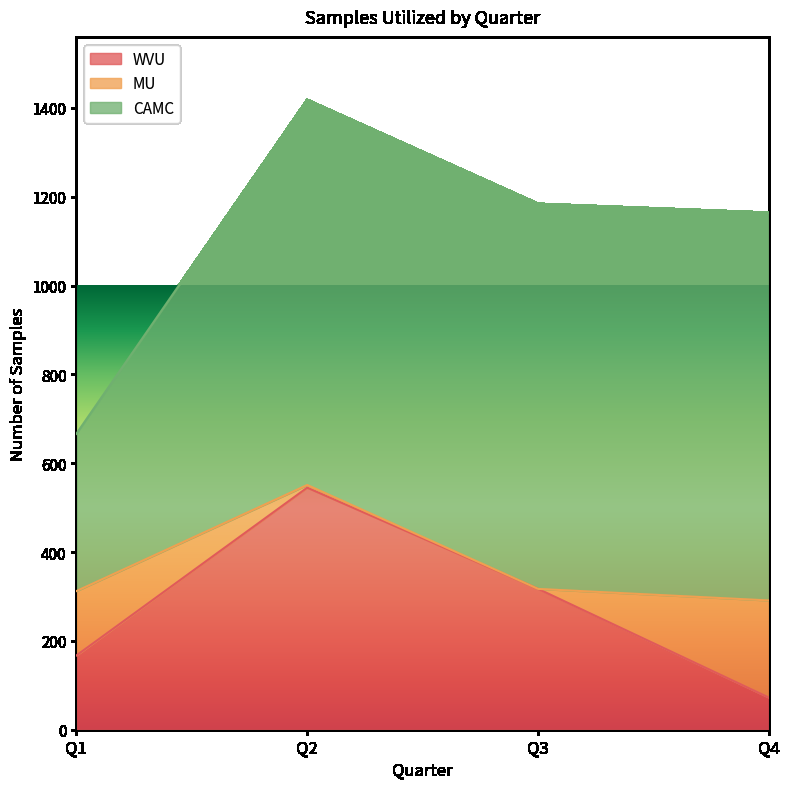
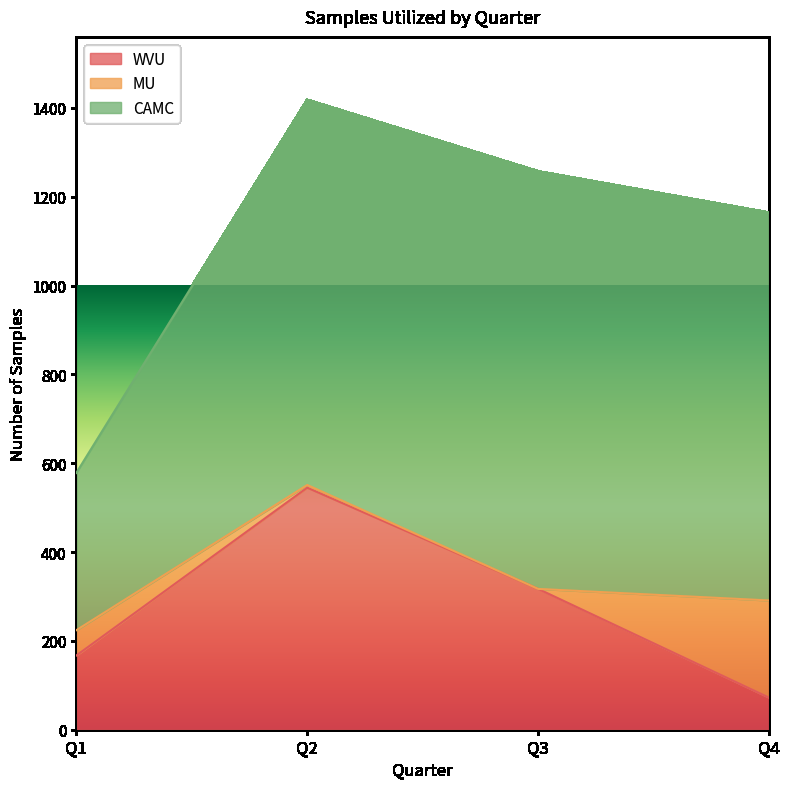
MU, Q1: 150 -> 60
CAMC, Q3: 870 -> 940
